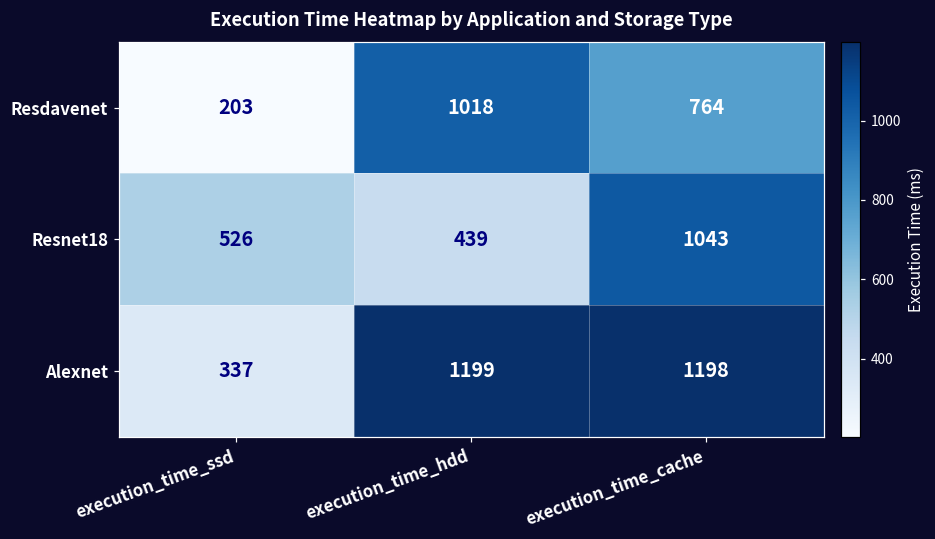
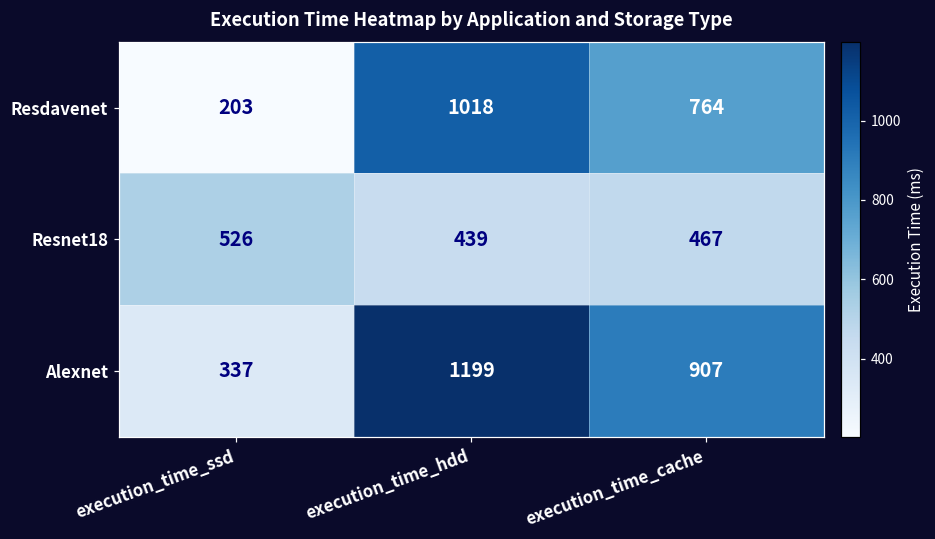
Resnet18, execution_time_cache: 1043 -> 467
Alexnet, execution_time_cache: 1198 -> 907
